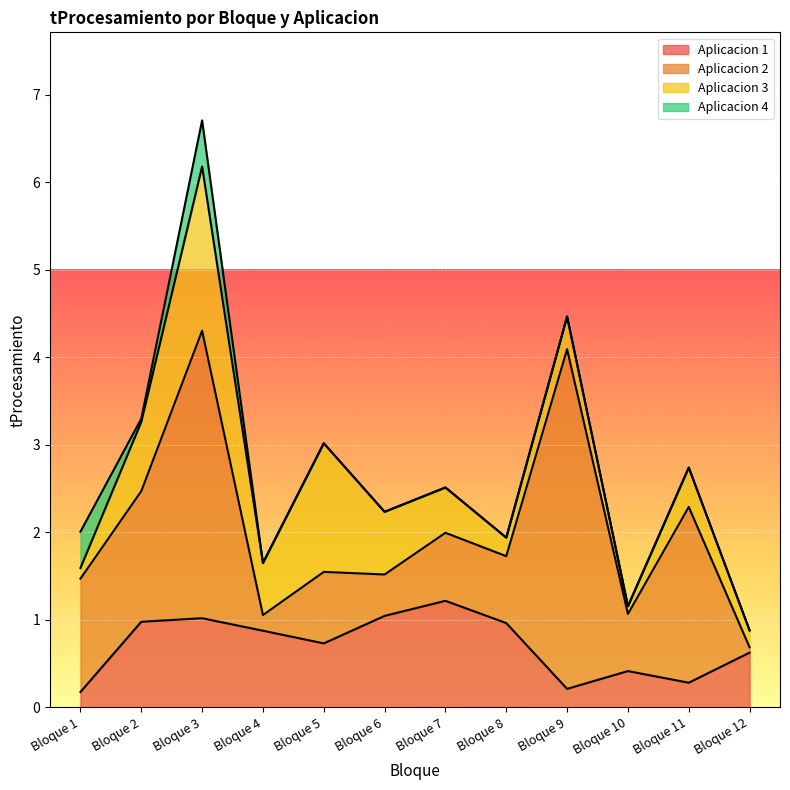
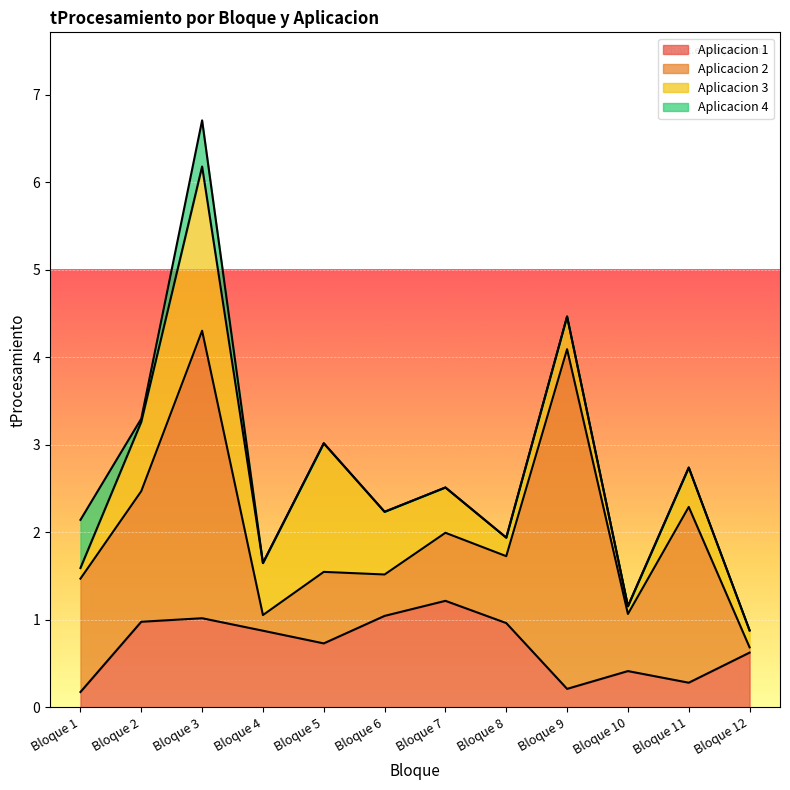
Aplicacion 4, Bloque 1: 0.4 -> 0.6
